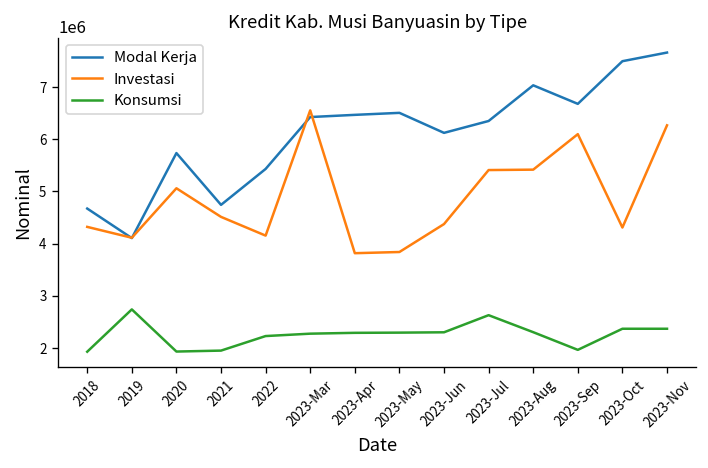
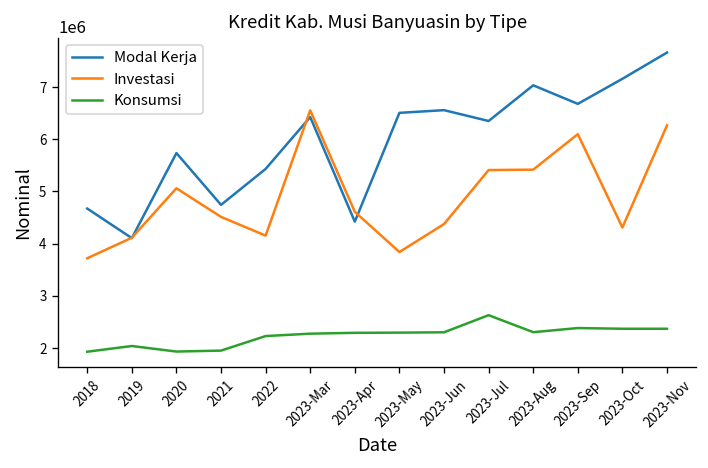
Investasi, 2018: 4300000 -> 3700000
Konsumsi, 2019: 2700000 -> 2000000
Modal Kerja, 2023-Apr: 6500000 -> 4400000
Investasi, 2023-Apr: 3800000 -> 4600000
Modal Kerja, 2023-Jun: 6100000 -> 6600000
Konsumsi, 2023-Sep: 2000000 -> 2400000
Modal Kerja, 2023-Oct: 7500000 -> 7200000
